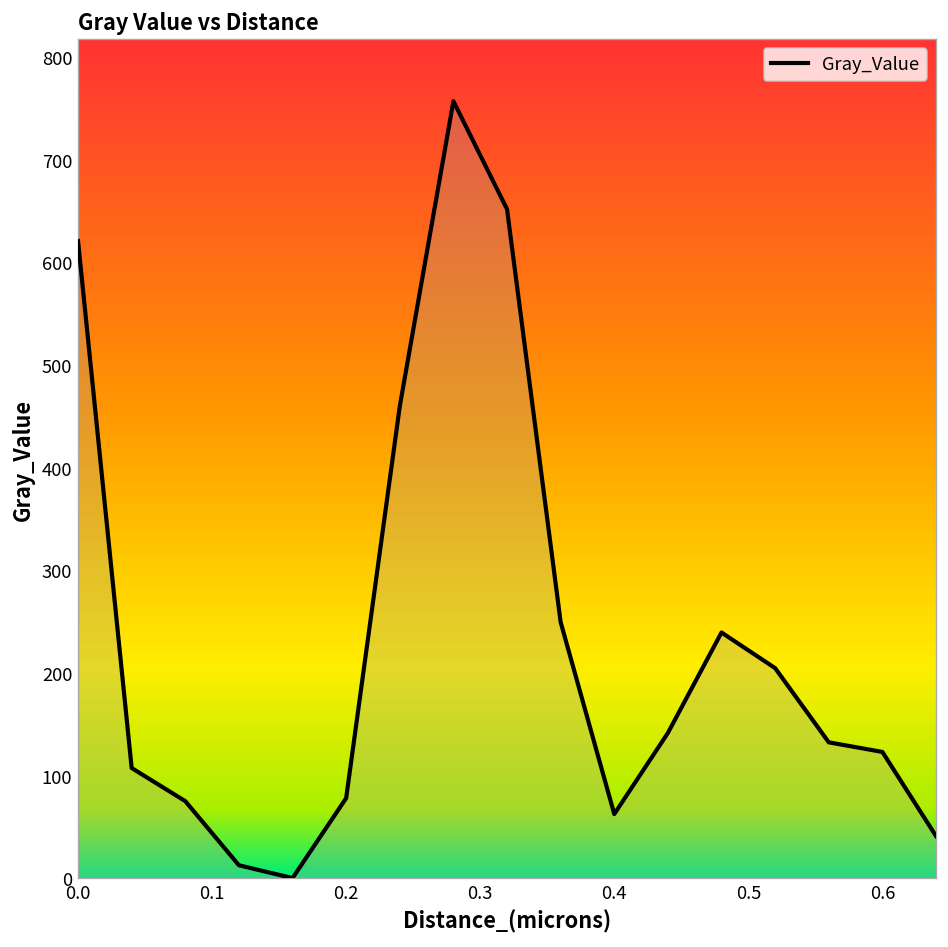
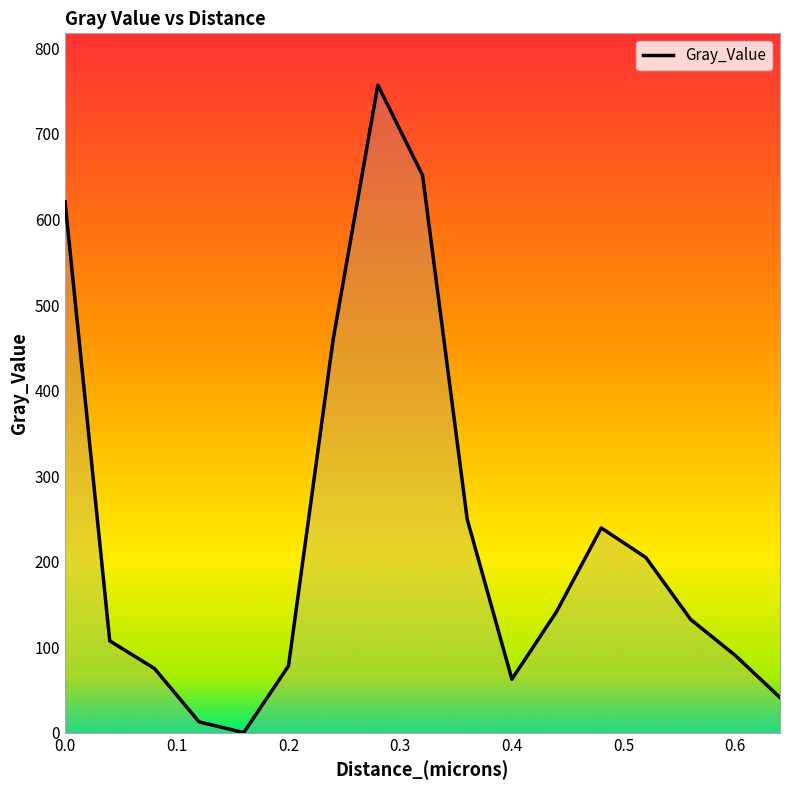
0.6: 120 -> 90
